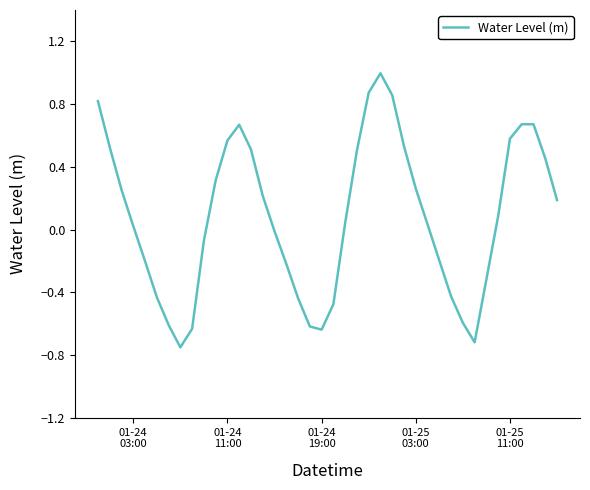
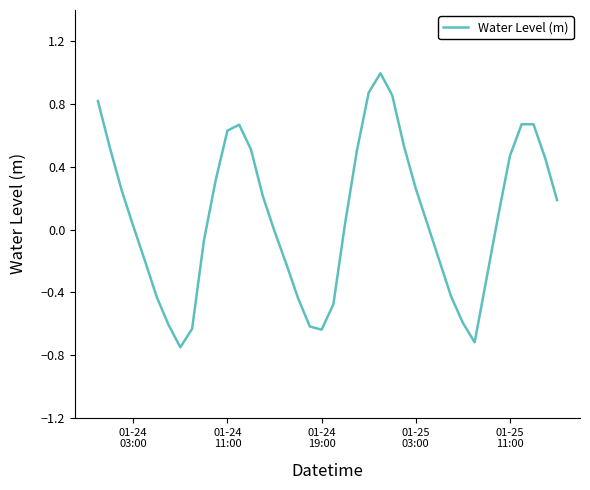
01-24 11:00: 0.57 -> 0.63
01-25 11:00: 0.58 -> 0.47
